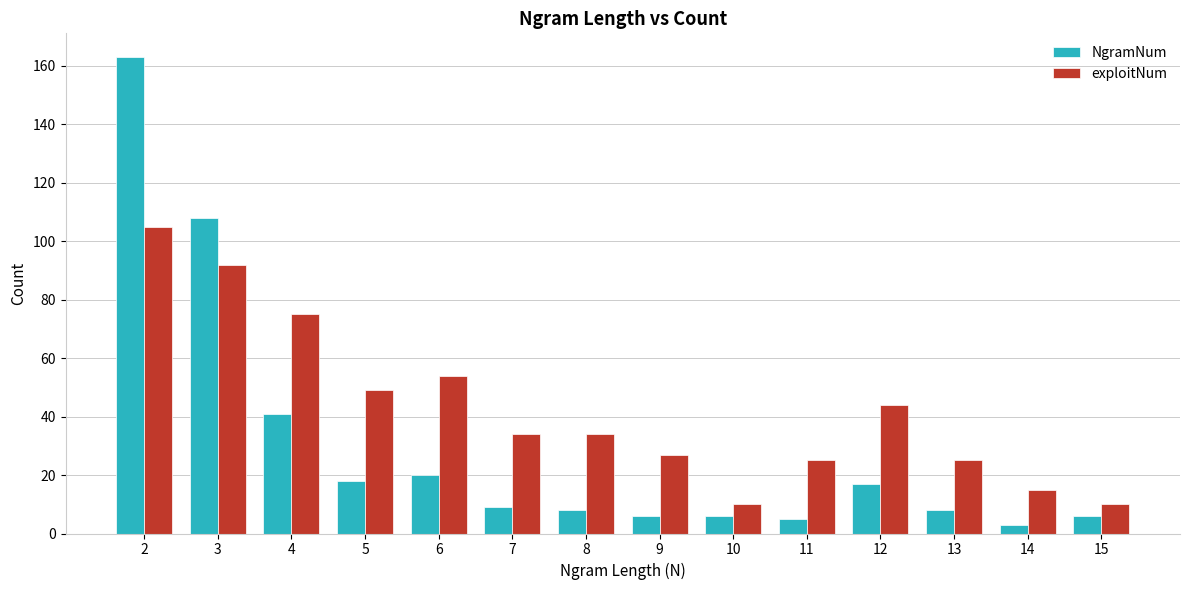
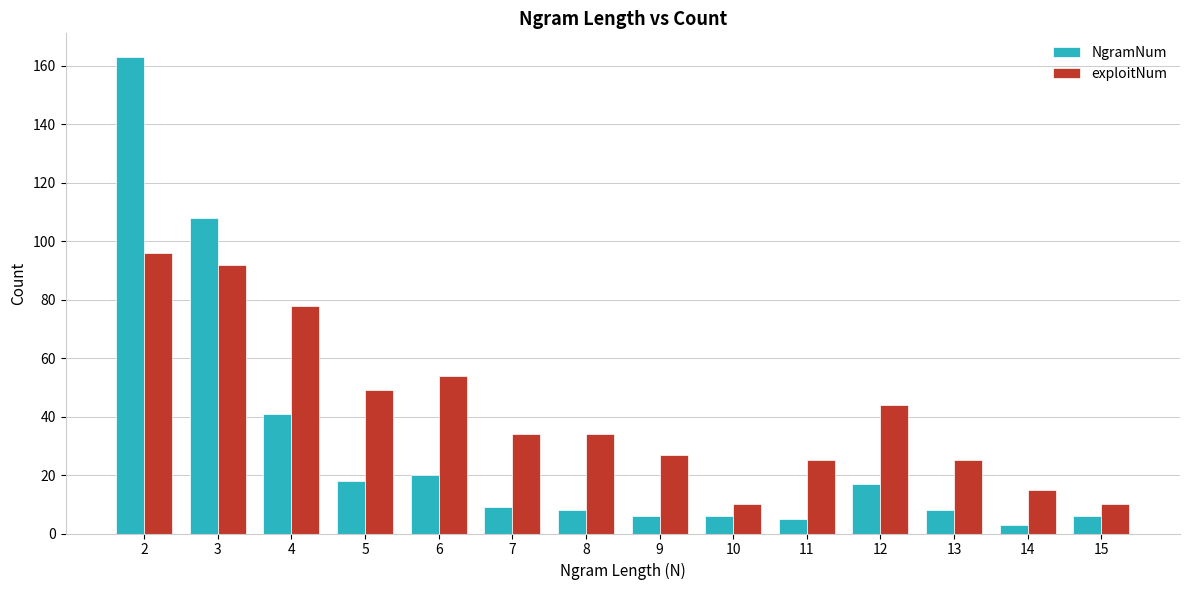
exploitNum, 2: 105 -> 96
exploitNum, 4: 75 -> 78
